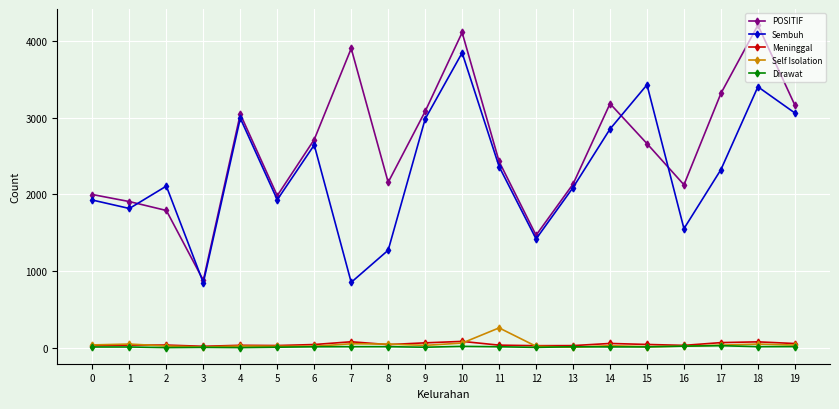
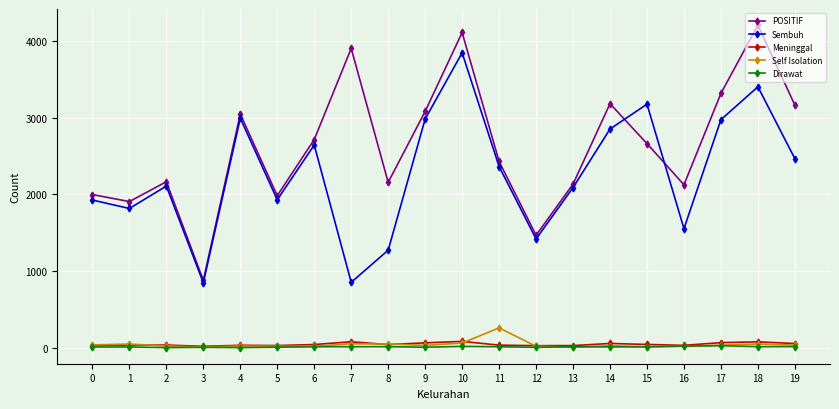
POSITIF, 2: 1800 -> 2200
Sembuh, 15: 3400 -> 3200
Sembuh, 17: 2300 -> 3000
Sembuh, 19: 3100 -> 2500
